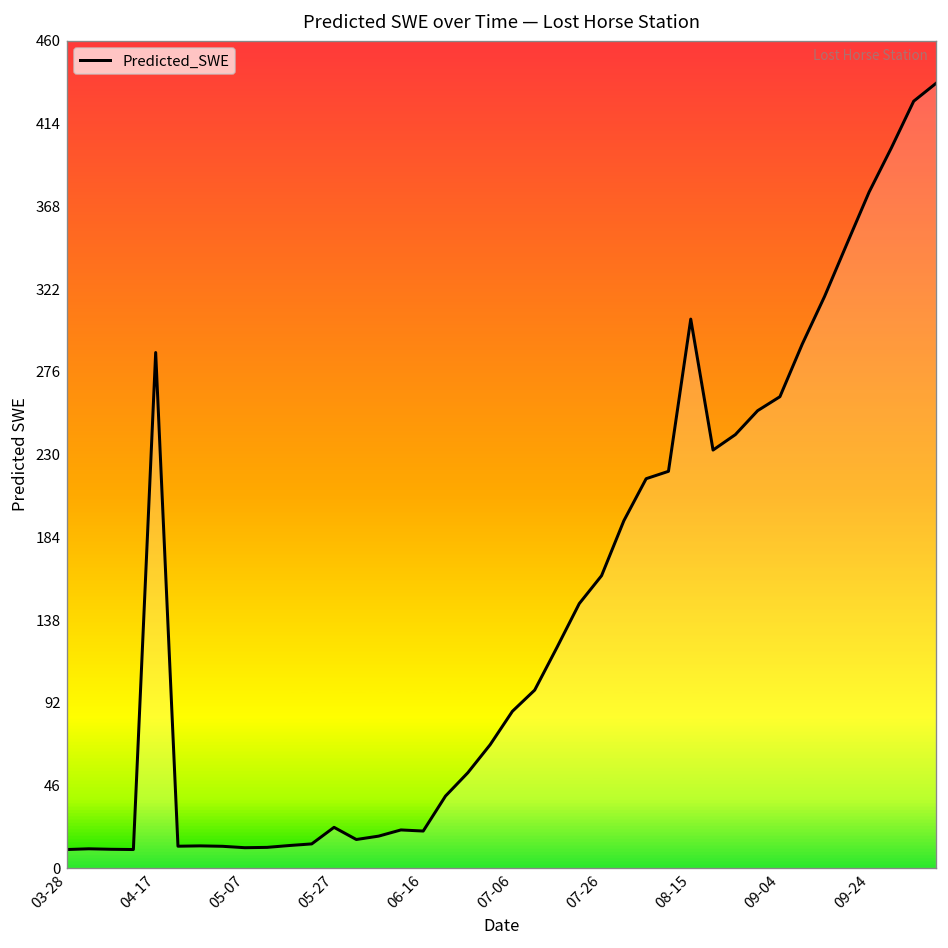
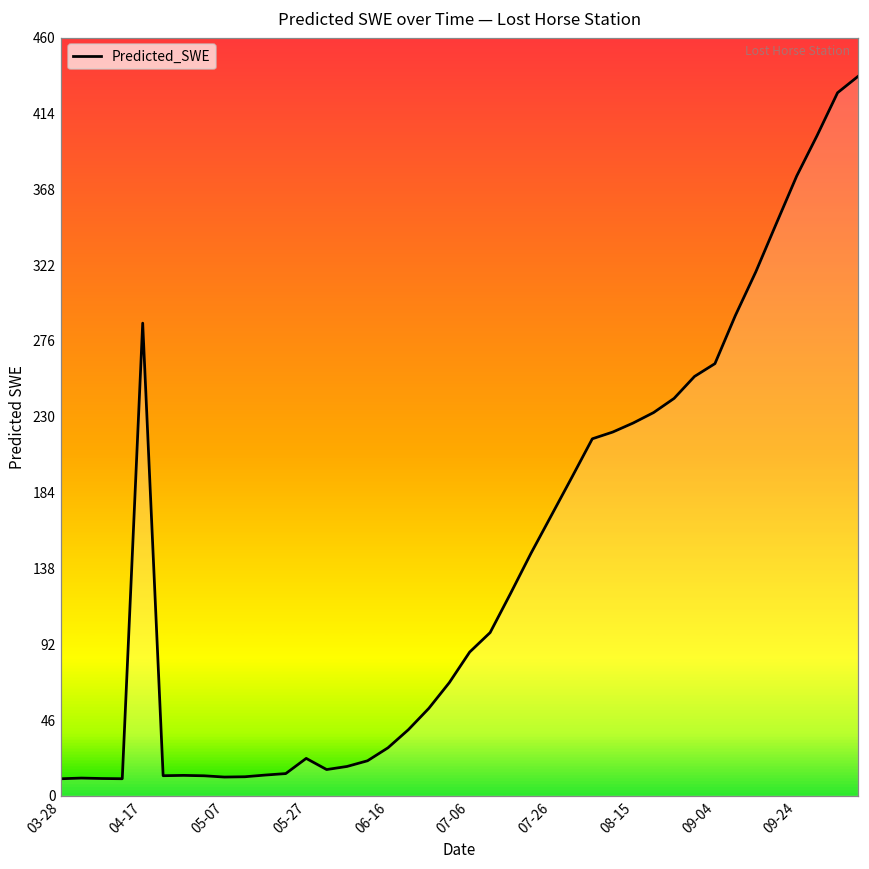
06-16: 21 -> 29
07-26: 163 -> 170
08-15: 305 -> 226
